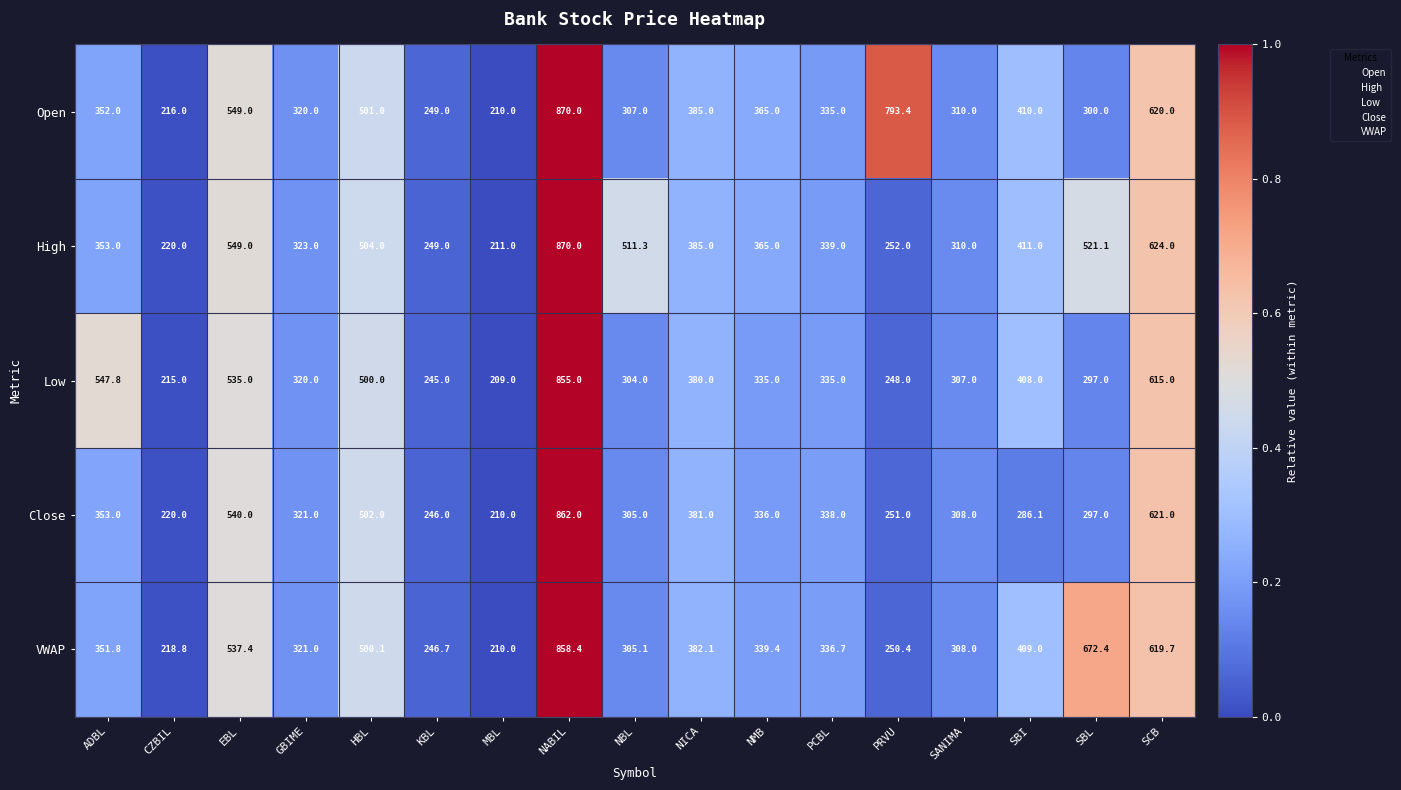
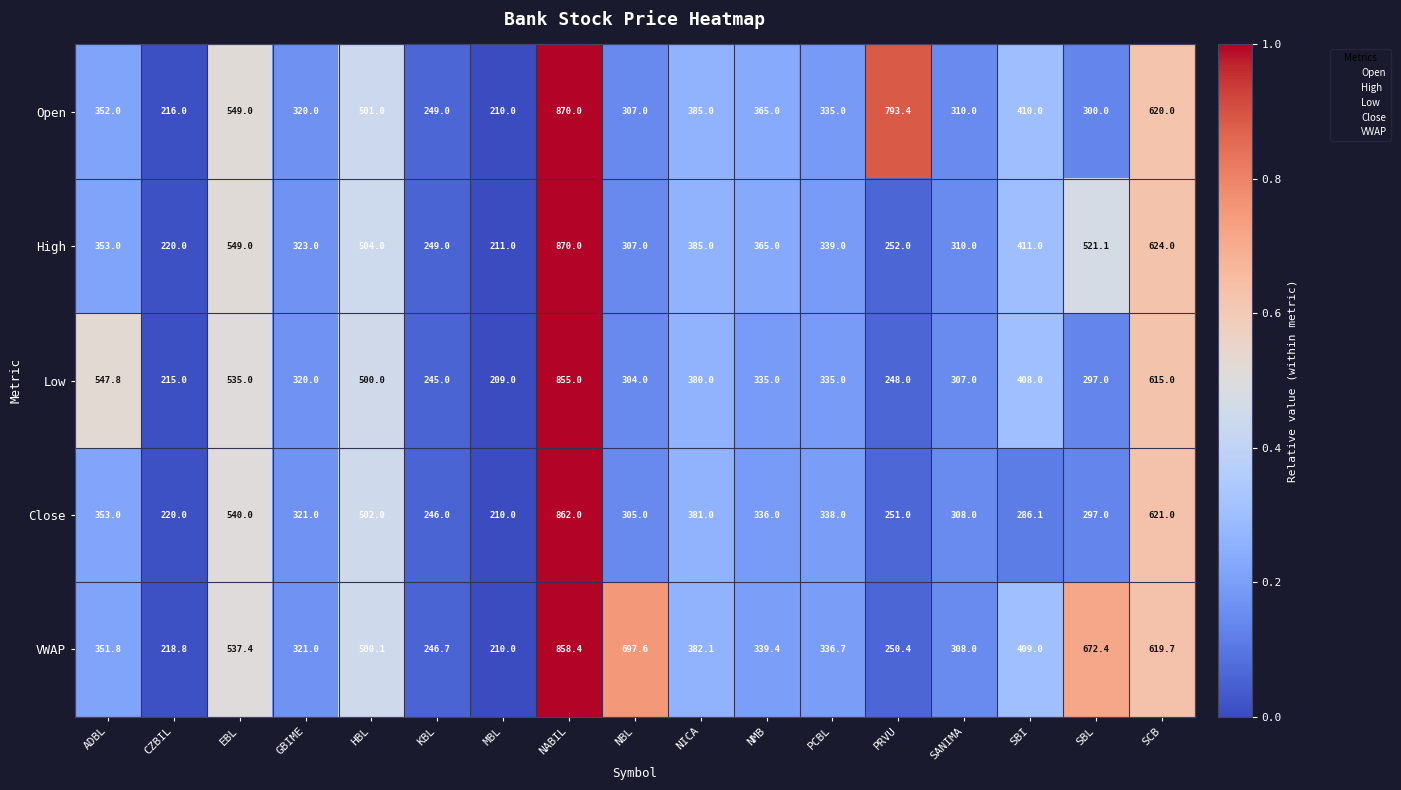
High, NBL: 511.3 -> 307.0
VWAP, NBL: 305.1 -> 697.6
